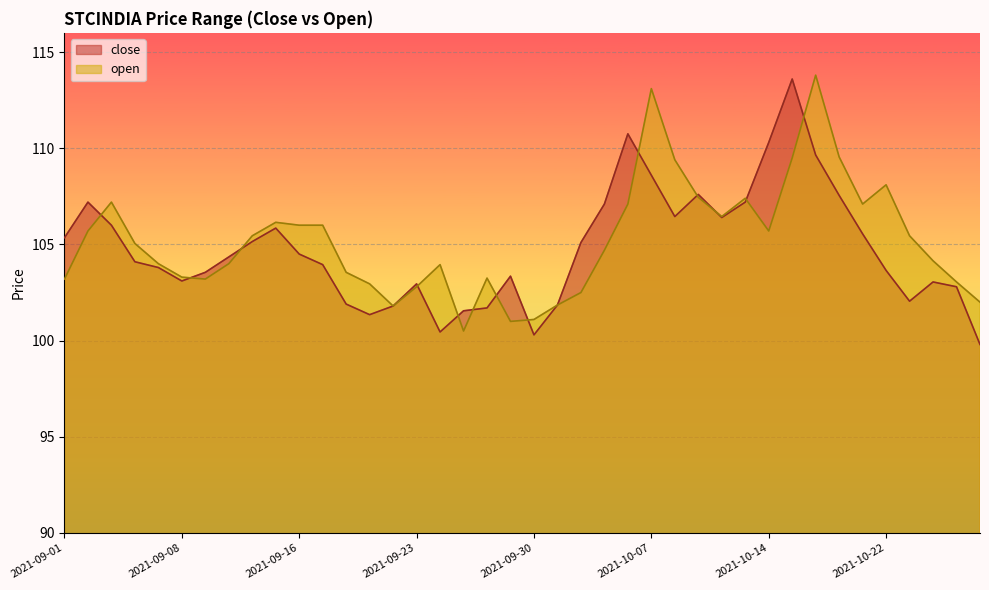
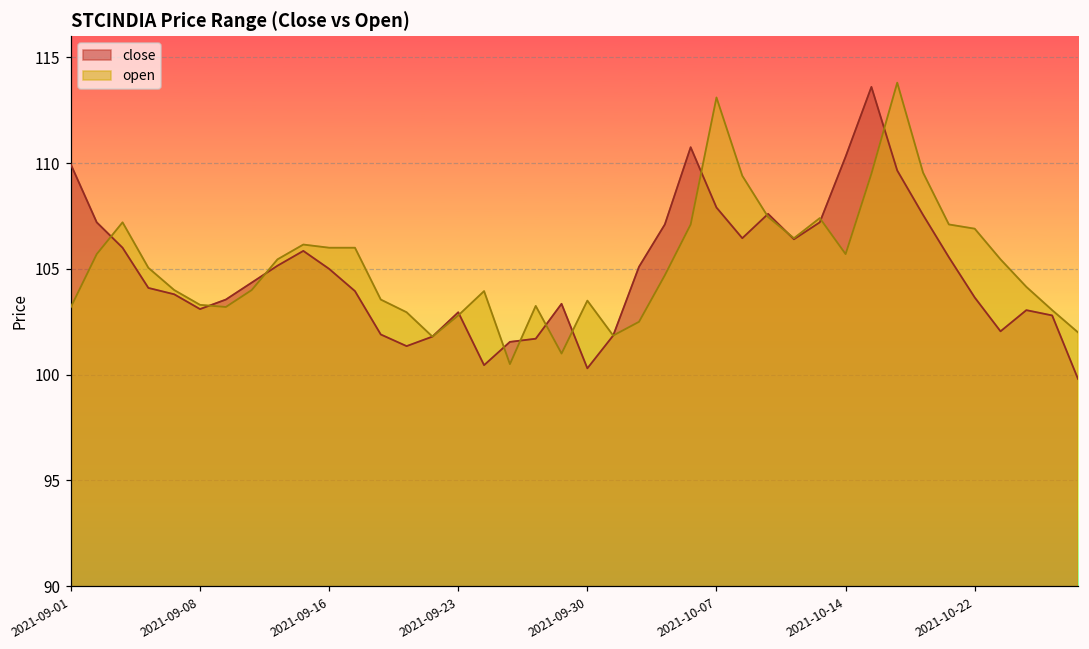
close, 2021-09-01: 105.4 -> 109.9
close, 2021-09-16: 104.5 -> 105.0
open, 2021-09-30: 101.1 -> 103.5
close, 2021-10-07: 108.6 -> 107.9
open, 2021-10-22: 108.1 -> 106.9
